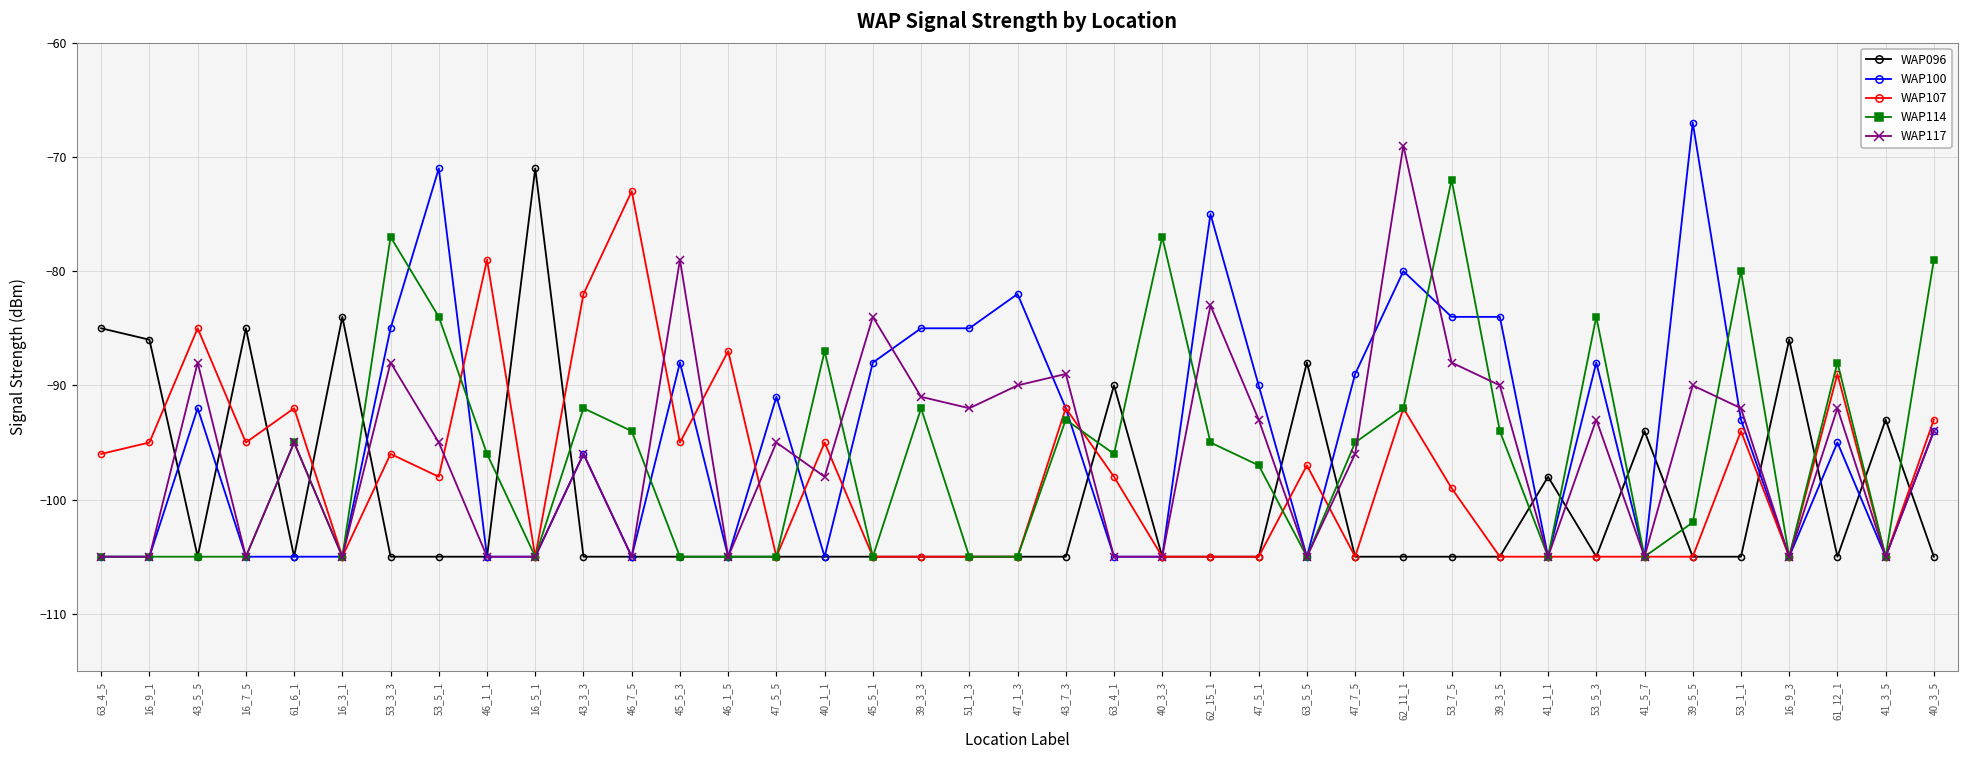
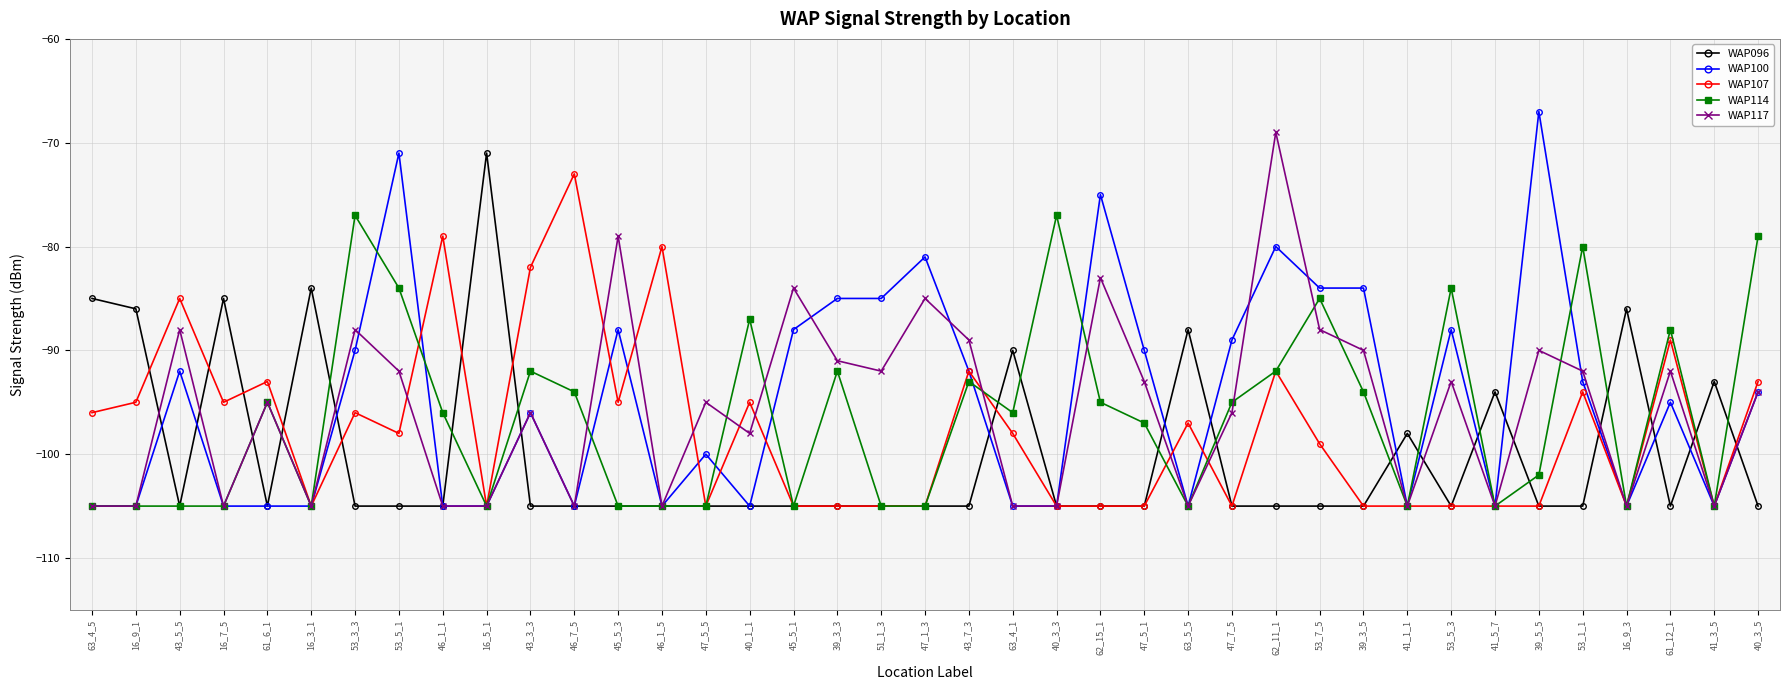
WAP107, 61_6_1: -92 -> -93
WAP100, 53_3_3: -85 -> -90
WAP117, 53_5_1: -95 -> -92
WAP107, 46_1_5: -87 -> -80
WAP100, 47_5_5: -91 -> -100
WAP100, 47_1_3: -82 -> -81
WAP117, 47_1_3: -90 -> -85
WAP114, 53_7_5: -72 -> -85
